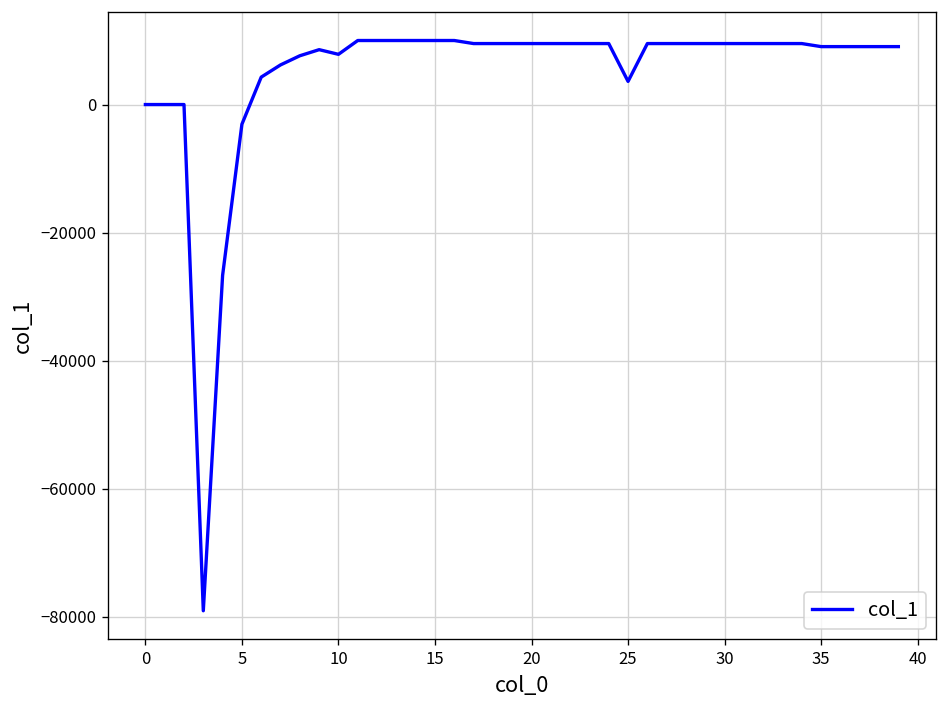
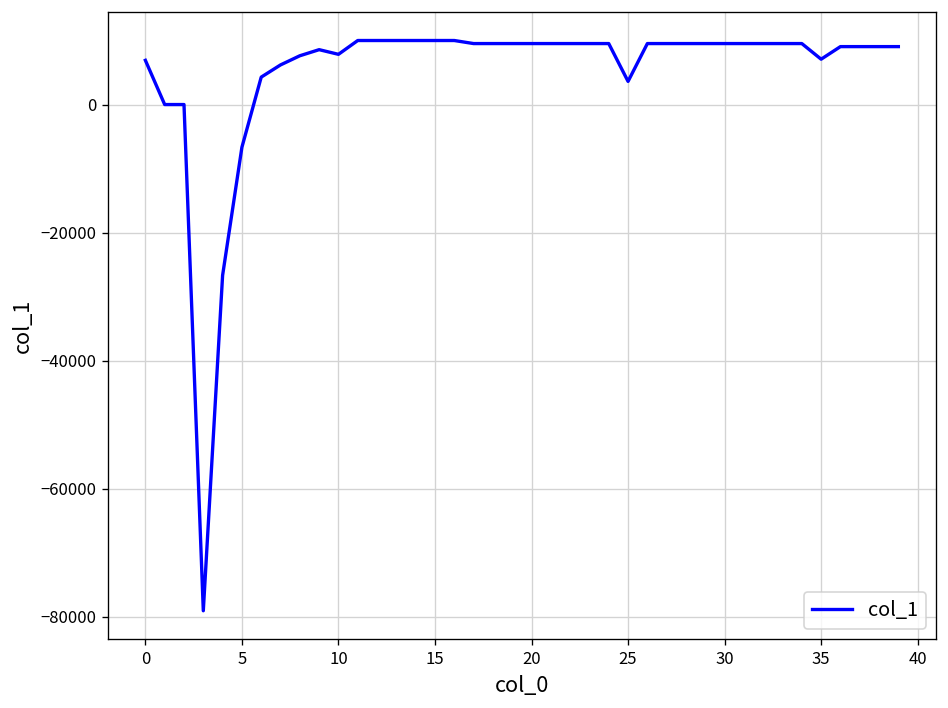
0: 0 -> 7000
5: -3000 -> -7000
35: 9000 -> 7000
